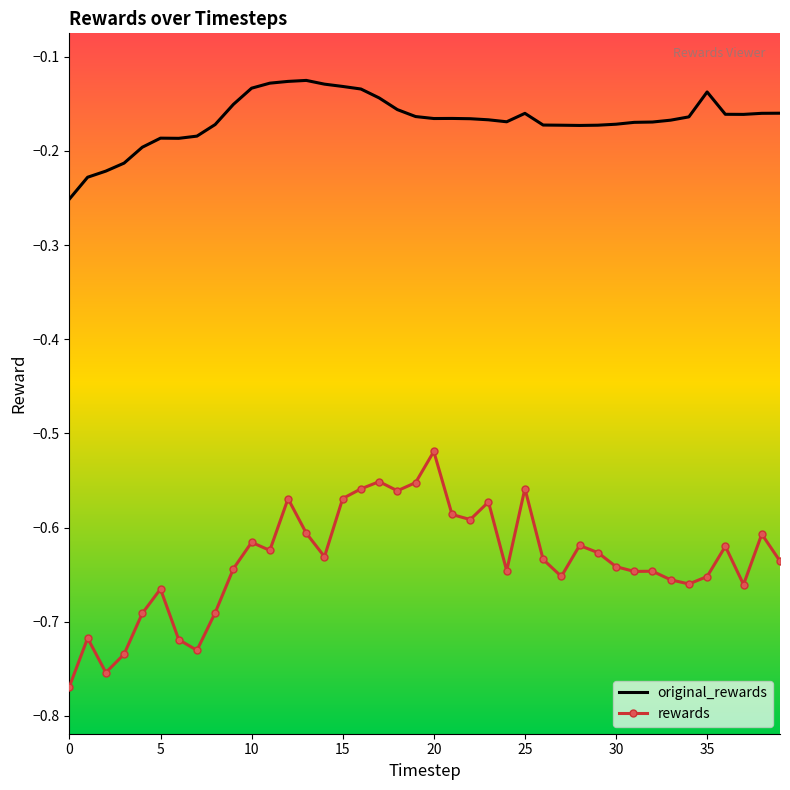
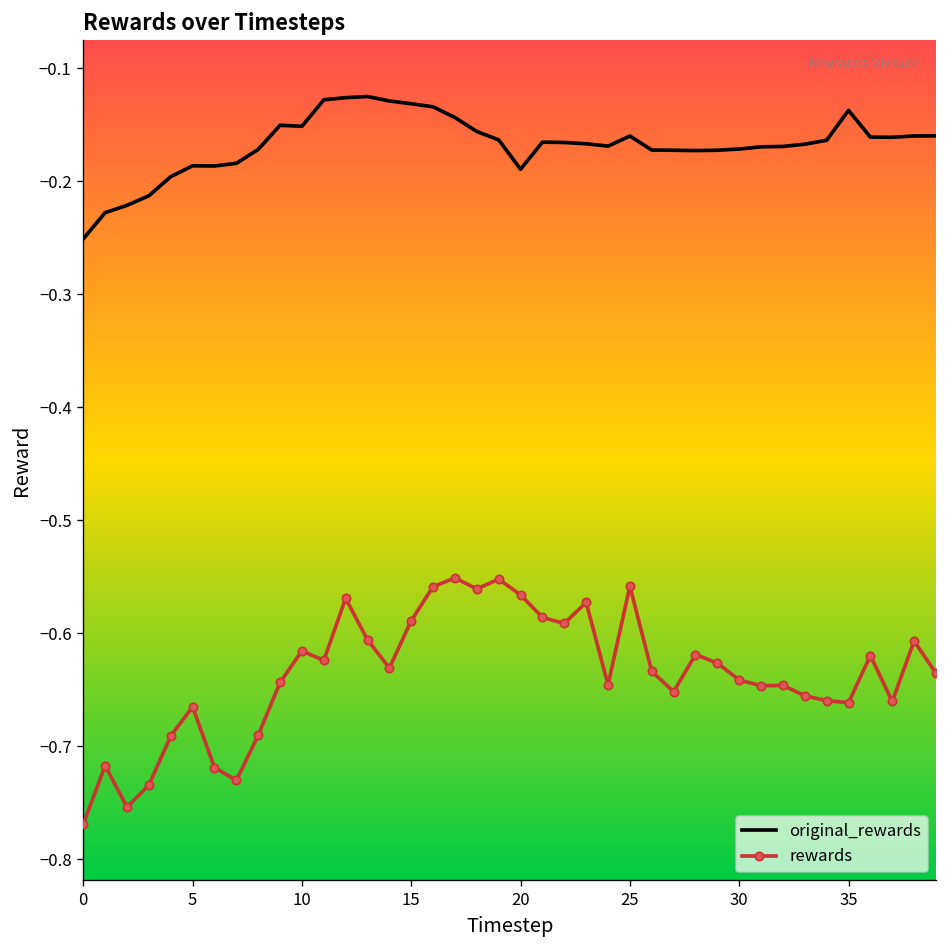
original_rewards, 10: -0.13 -> -0.15
rewards, 15: -0.57 -> -0.59
original_rewards, 20: -0.17 -> -0.19
rewards, 20: -0.52 -> -0.57
rewards, 35: -0.65 -> -0.66
